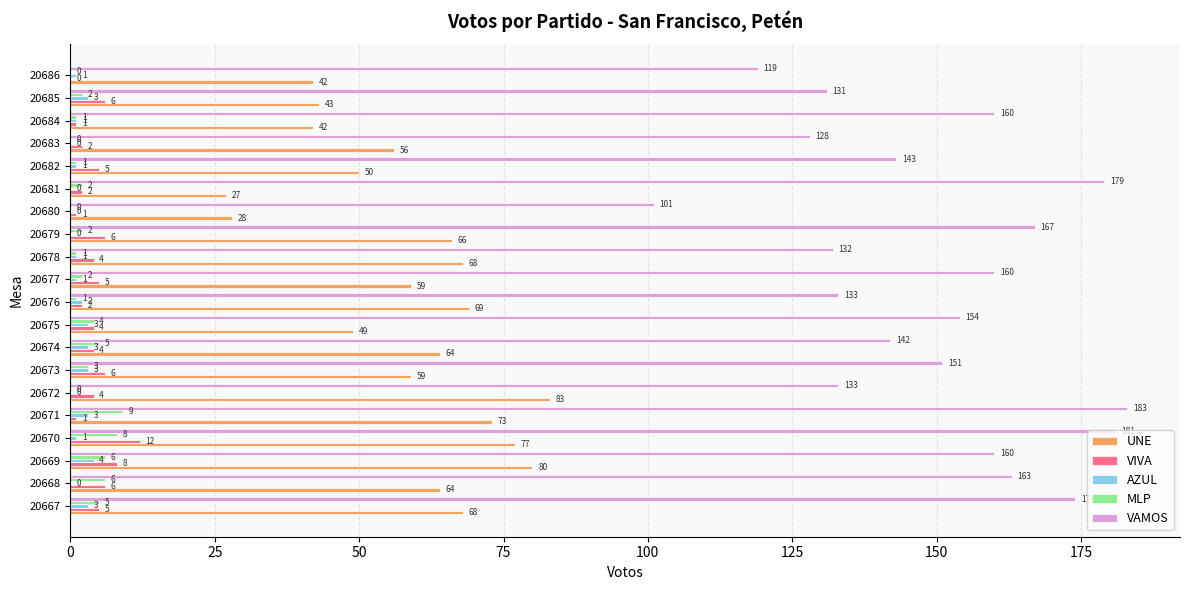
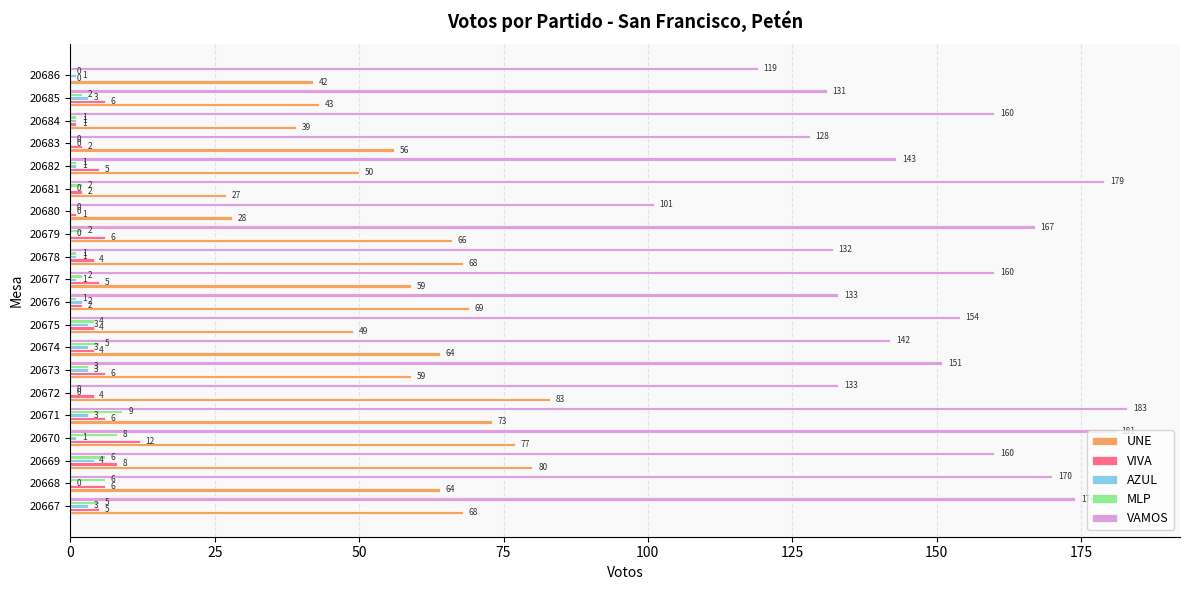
UNE, 20684: 42 -> 39
VIVA, 20671: 1 -> 6
VAMOS, 20668: 163 -> 170
